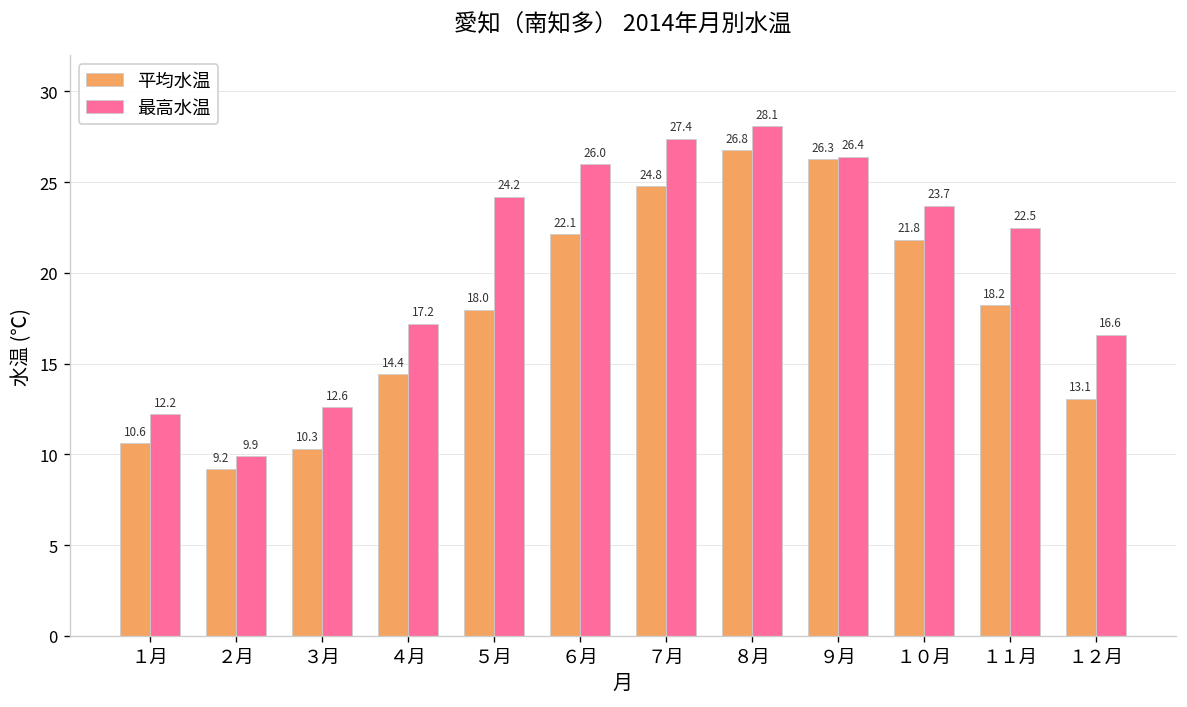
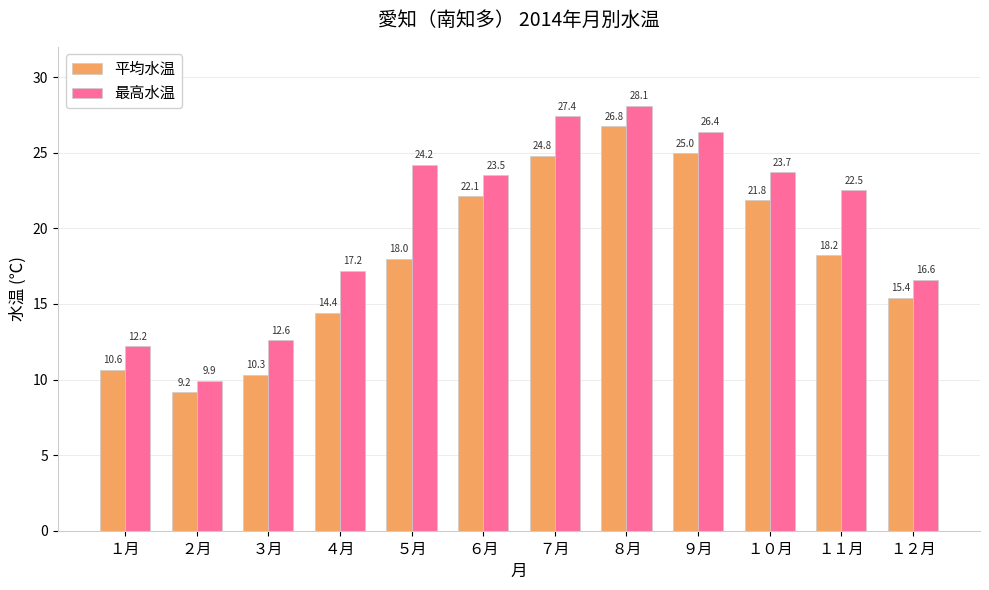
最高水温, ６月: 26.0 -> 23.5
平均水温, ９月: 26.3 -> 25.0
平均水温, １２月: 13.1 -> 15.4
